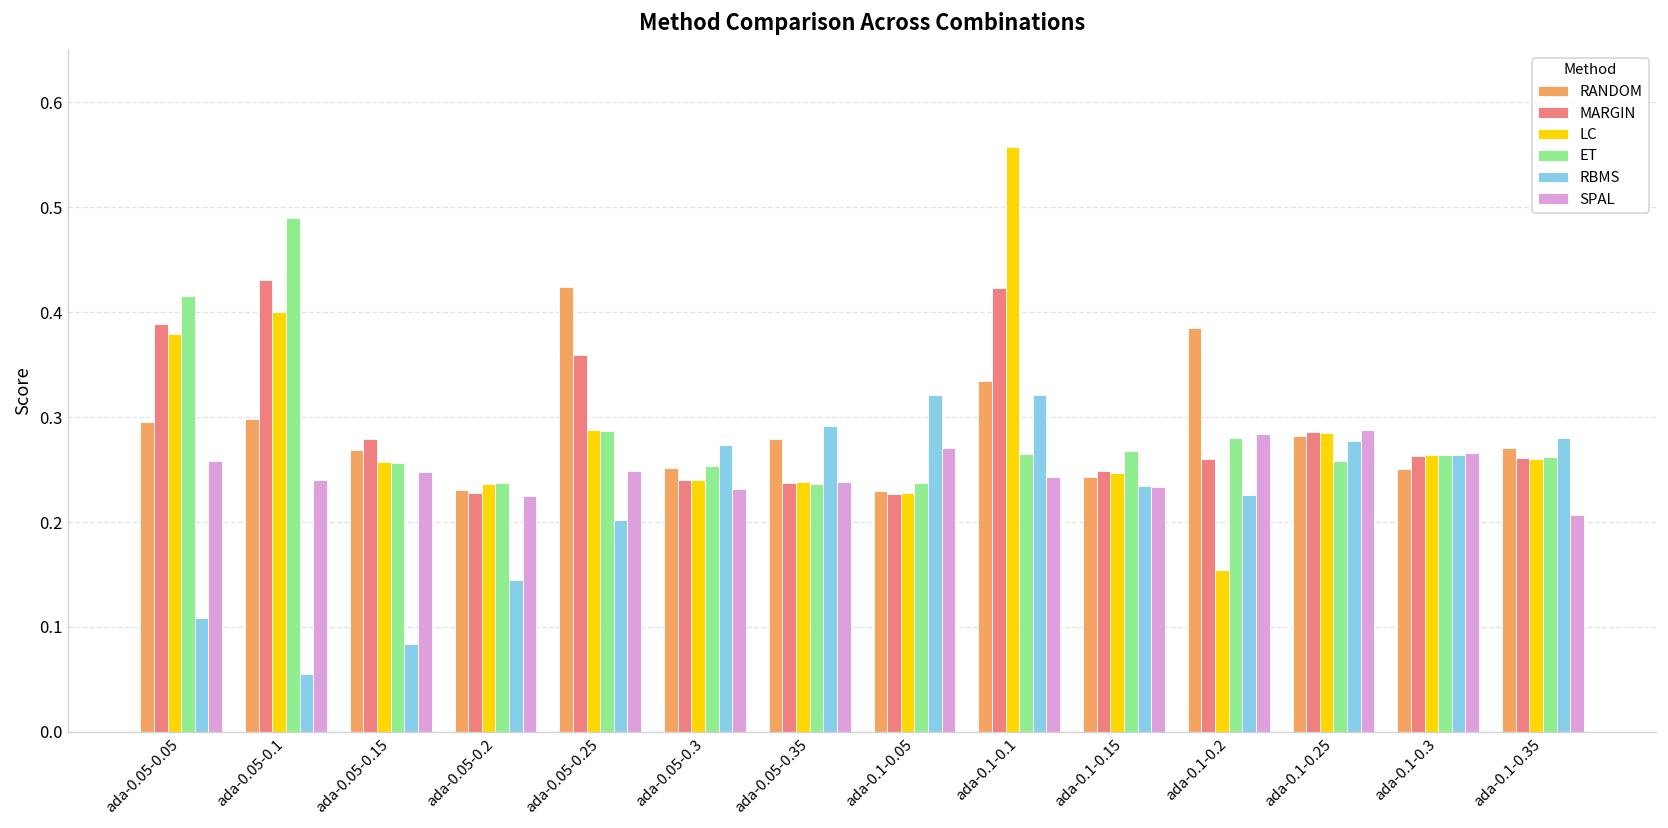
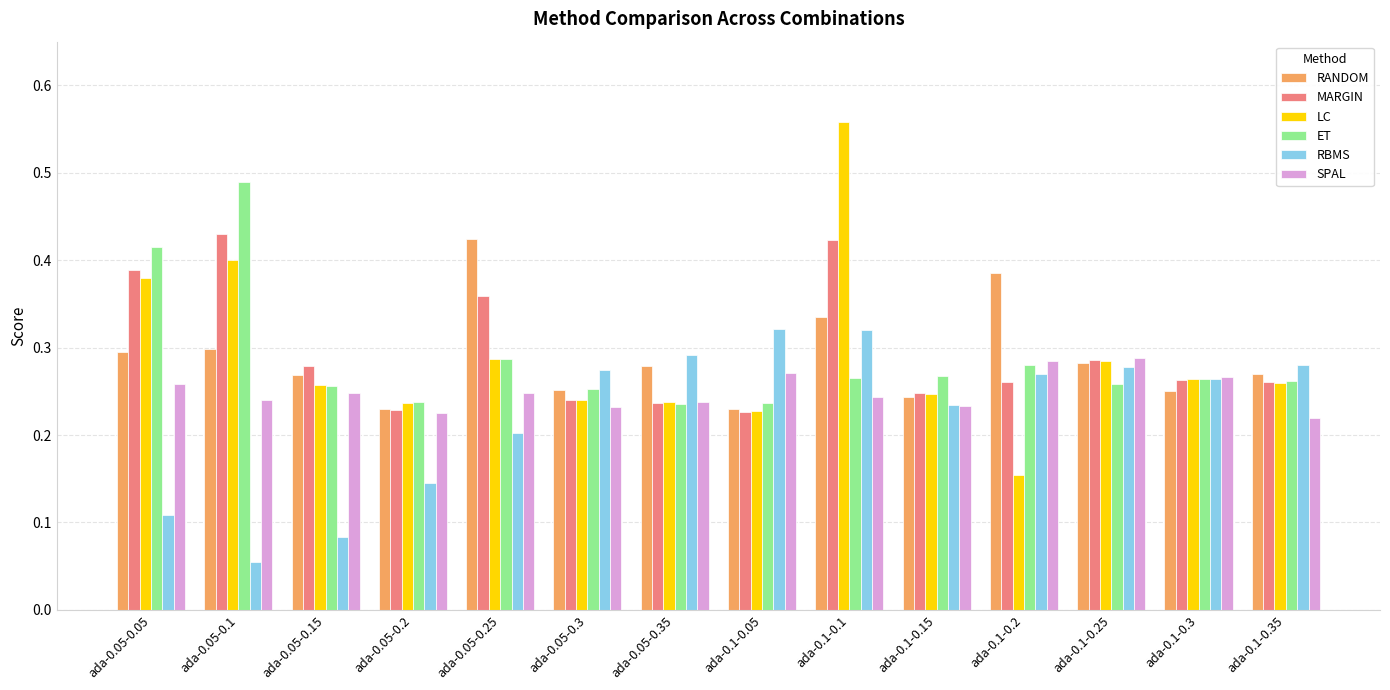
RBMS, ada-0.1-0.2: 0.23 -> 0.27
SPAL, ada-0.1-0.35: 0.21 -> 0.22
